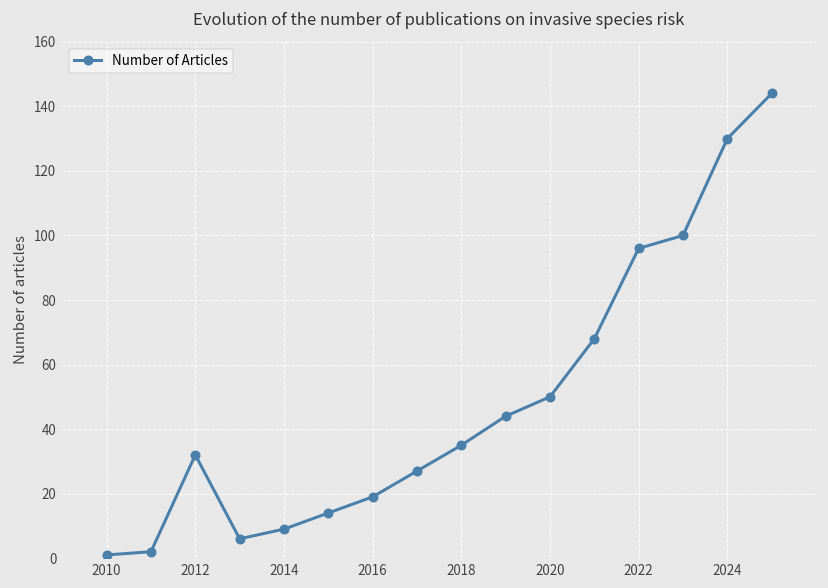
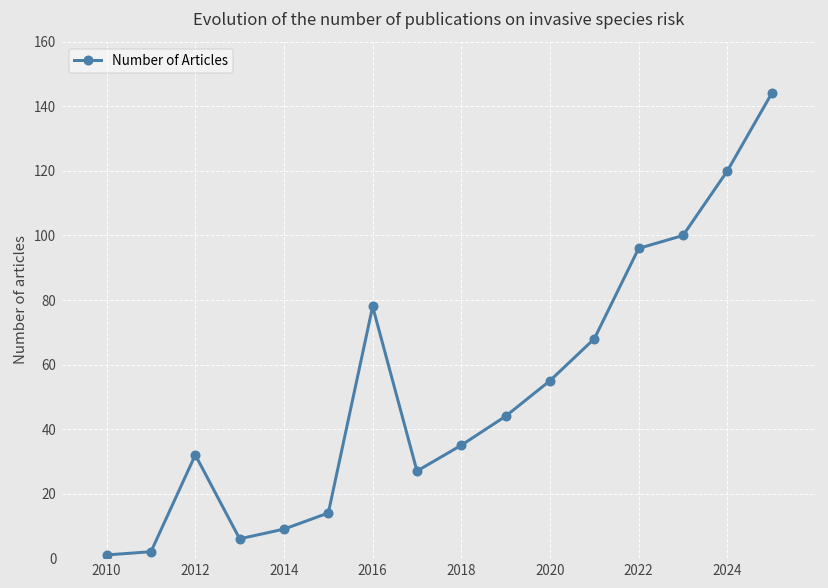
2016: 19 -> 78
2020: 50 -> 55
2024: 130 -> 120
